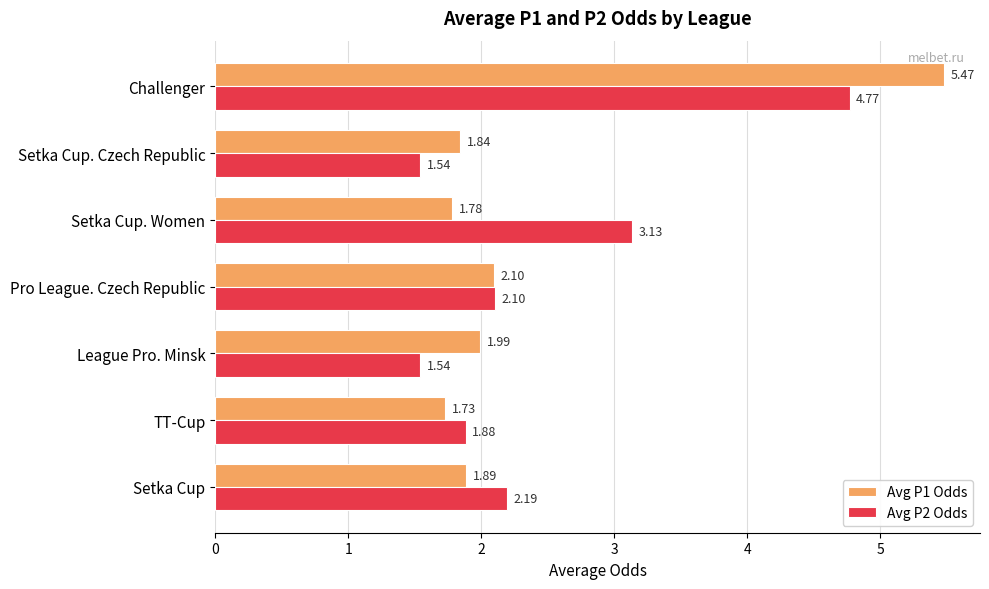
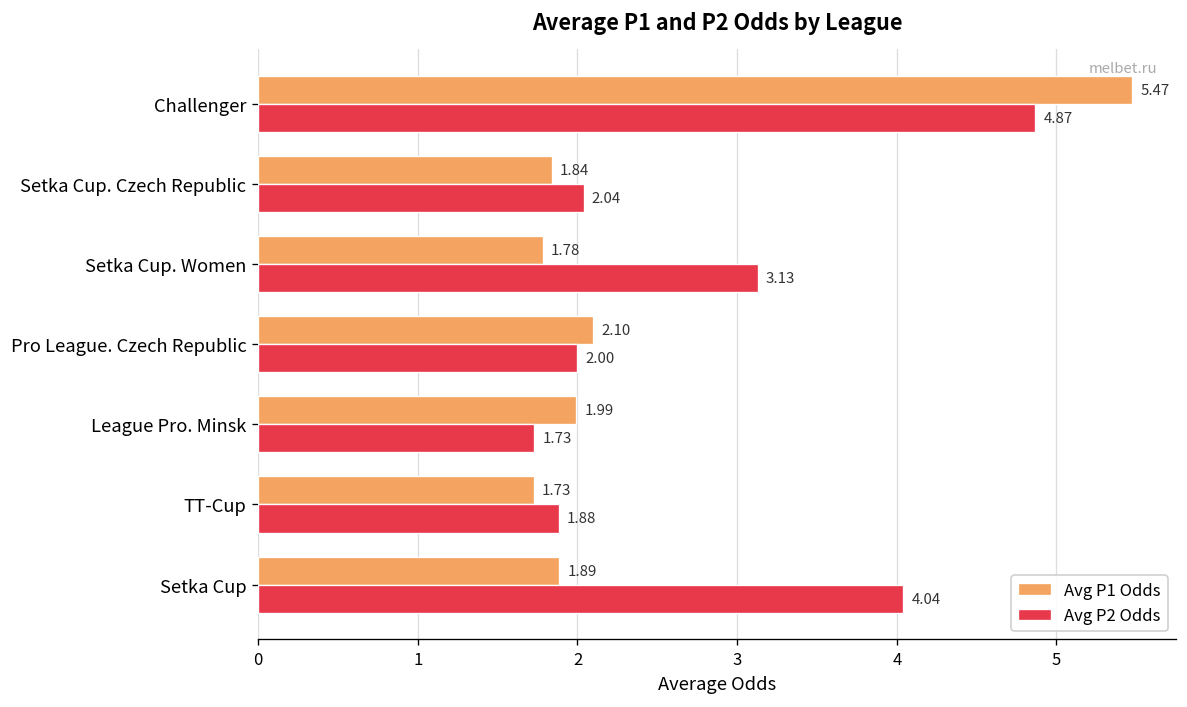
Avg P2 Odds, Challenger: 4.77 -> 4.87
Avg P2 Odds, Setka Cup. Czech Republic: 1.54 -> 2.04
Avg P2 Odds, Pro League. Czech Republic: 2.10 -> 2.00
Avg P2 Odds, League Pro. Minsk: 1.54 -> 1.73
Avg P2 Odds, Setka Cup: 2.19 -> 4.04
